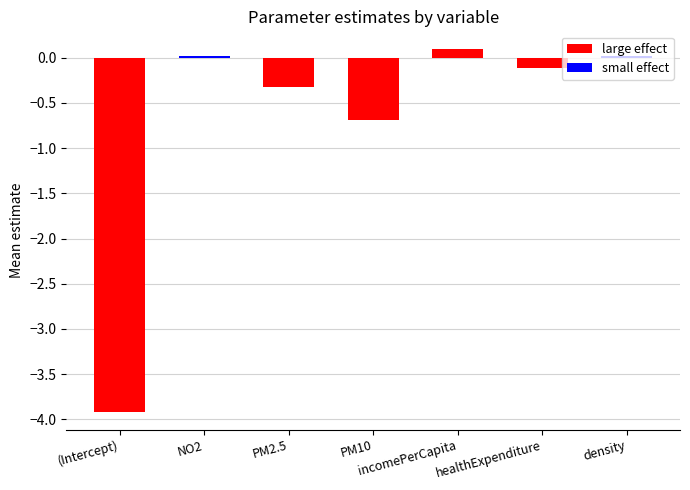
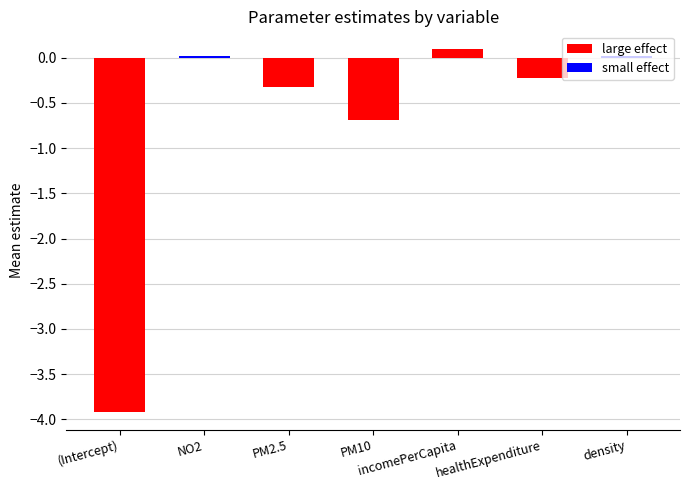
healthExpenditure: -0.1 -> -0.2
